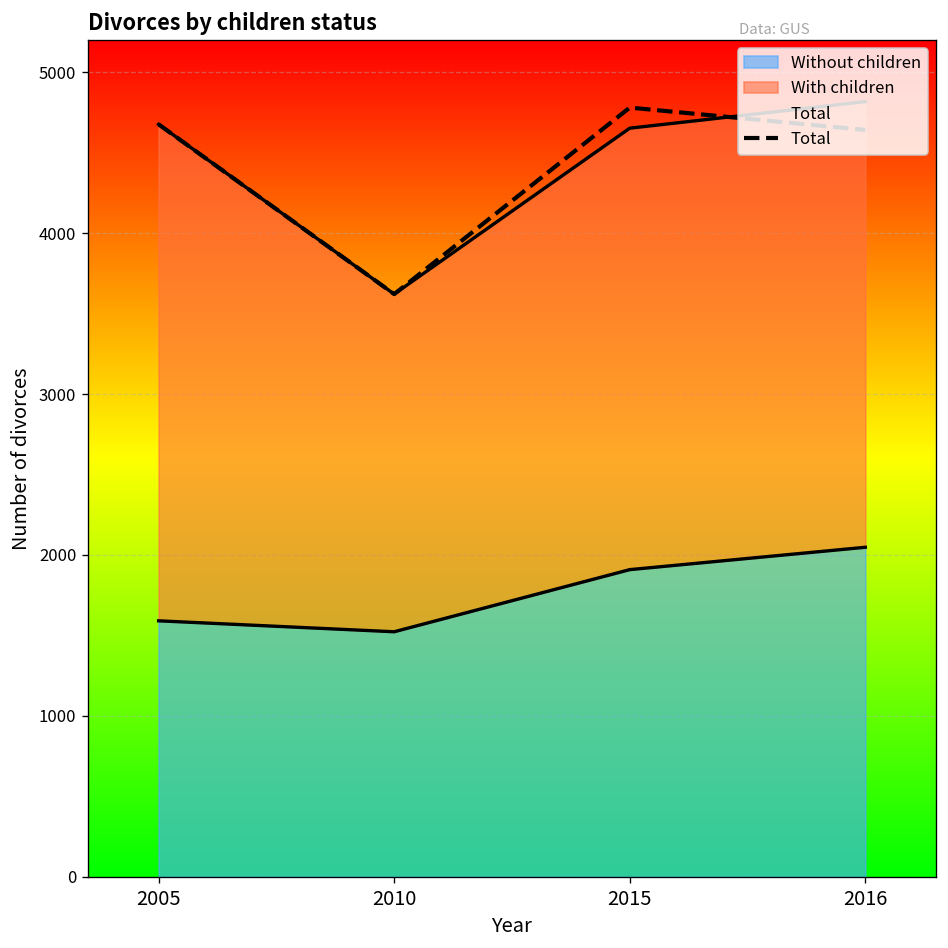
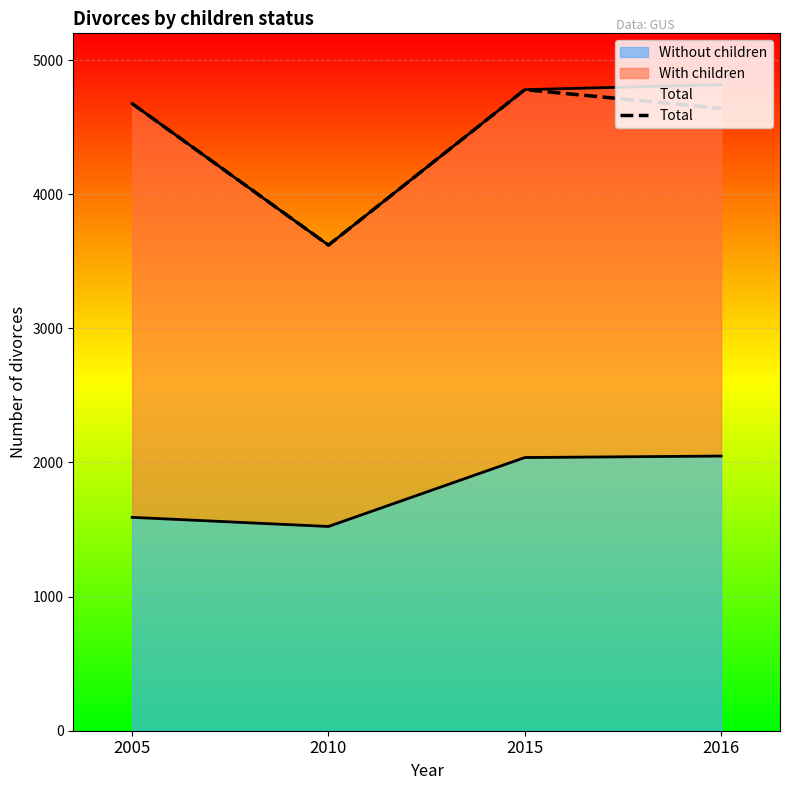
Without children, 2015: 1910 -> 2040
